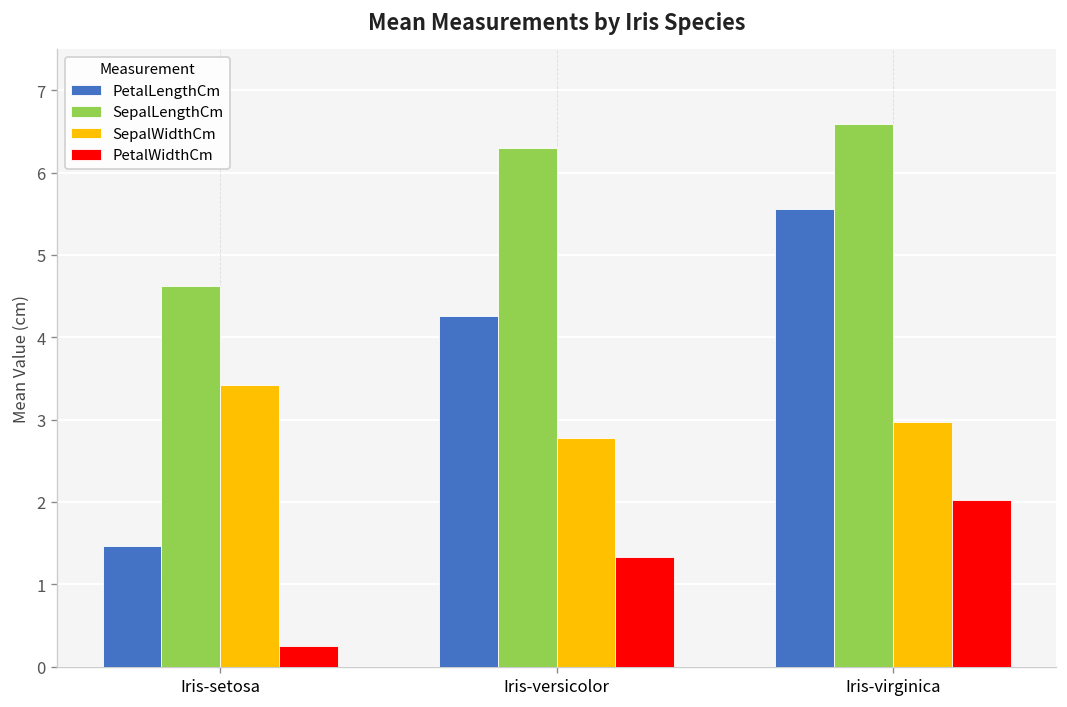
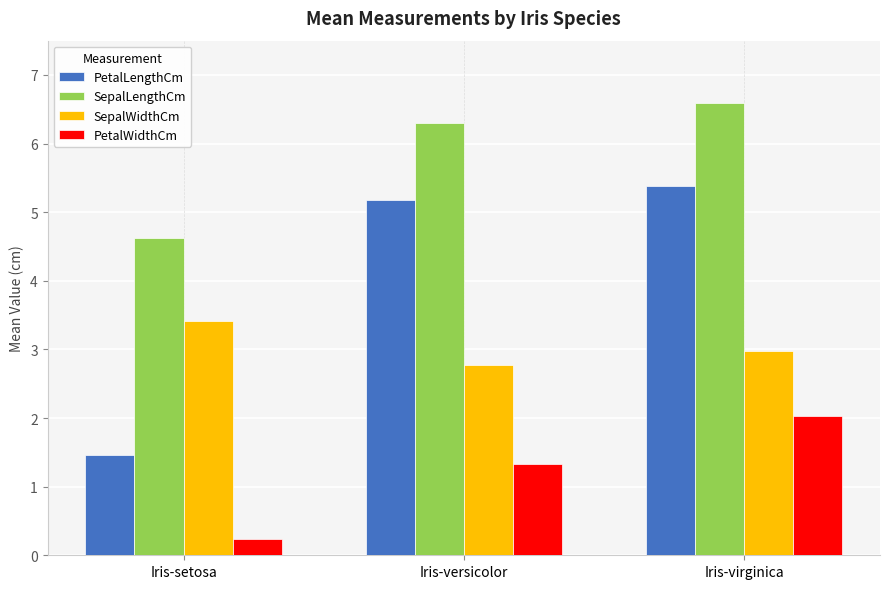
PetalLengthCm, Iris-versicolor: 4.3 -> 5.2
PetalLengthCm, Iris-virginica: 5.6 -> 5.4
